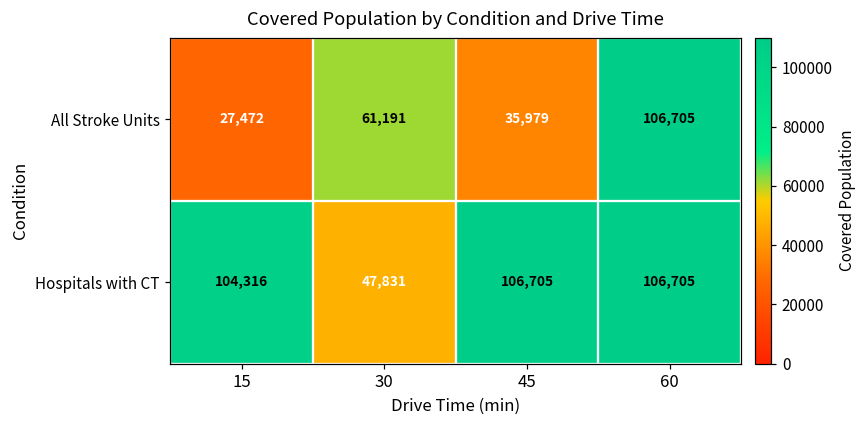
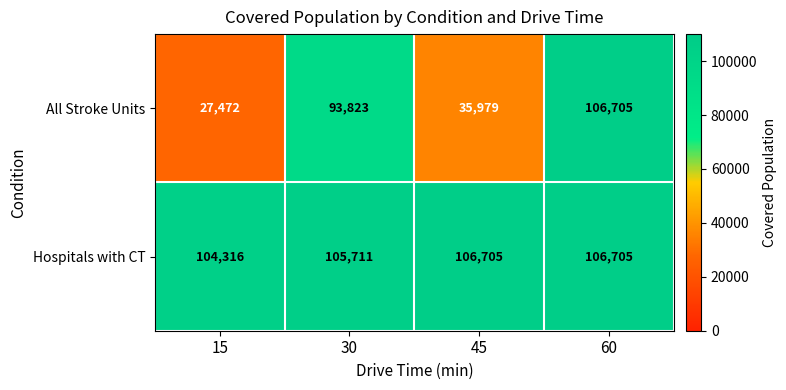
All Stroke Units, 30: 61,191 -> 93,823
Hospitals with CT, 30: 47,831 -> 105,711
